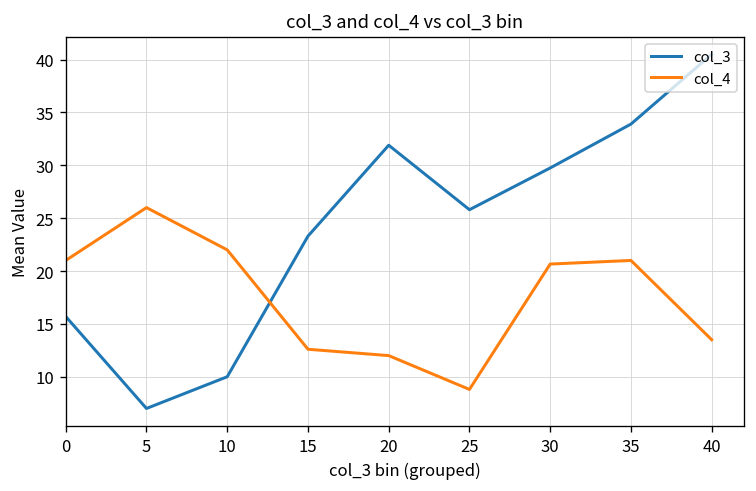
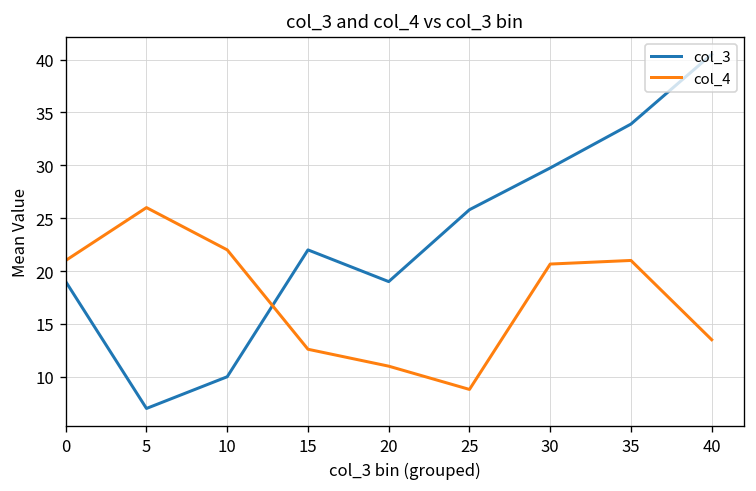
col_3, 0: 16 -> 19
col_3, 15: 23 -> 22
col_3, 20: 32 -> 19
col_4, 20: 12 -> 11
